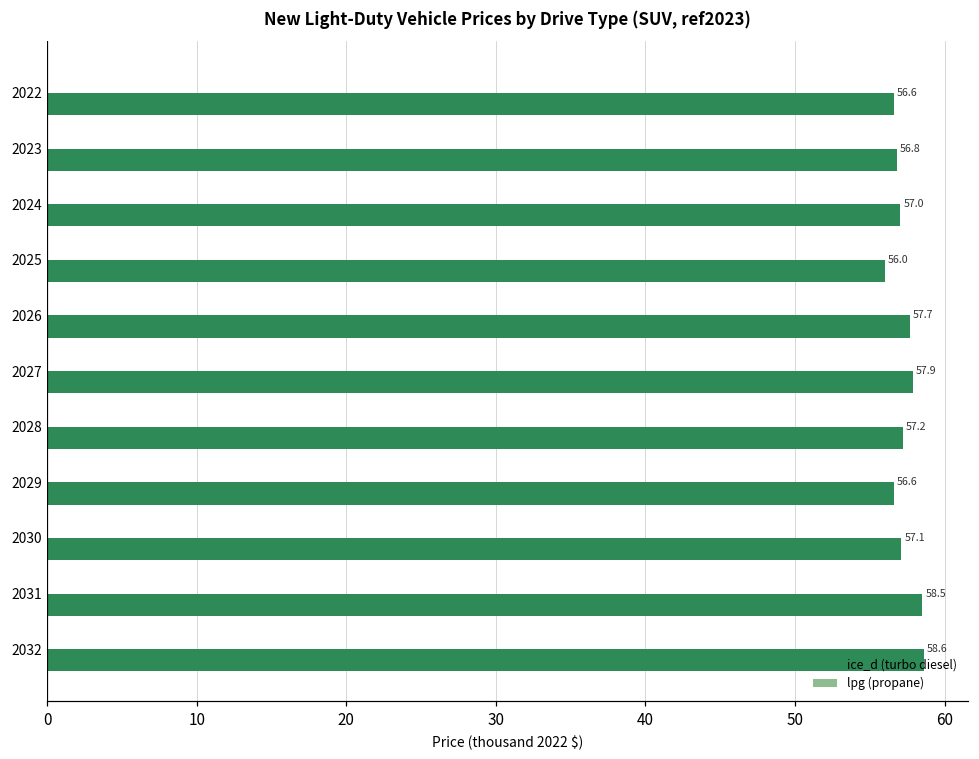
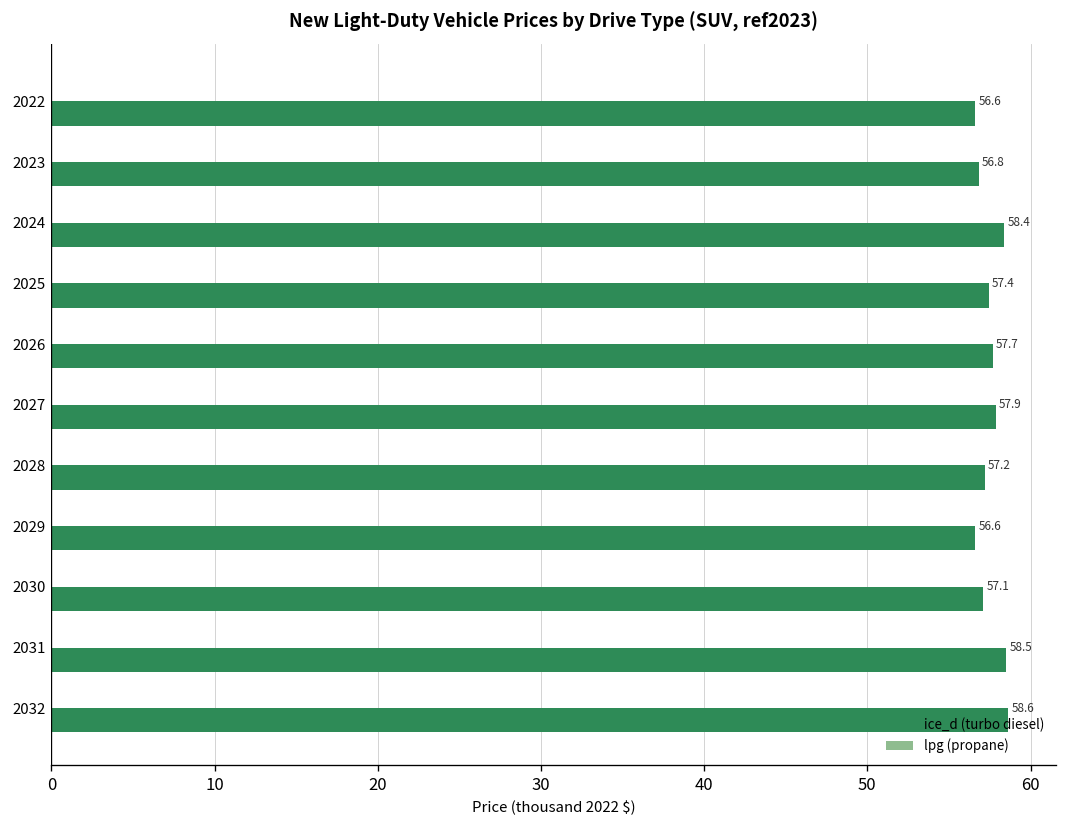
ice_d (turbo diesel), 2024: 57.0 -> 58.4
ice_d (turbo diesel), 2025: 56.0 -> 57.4
